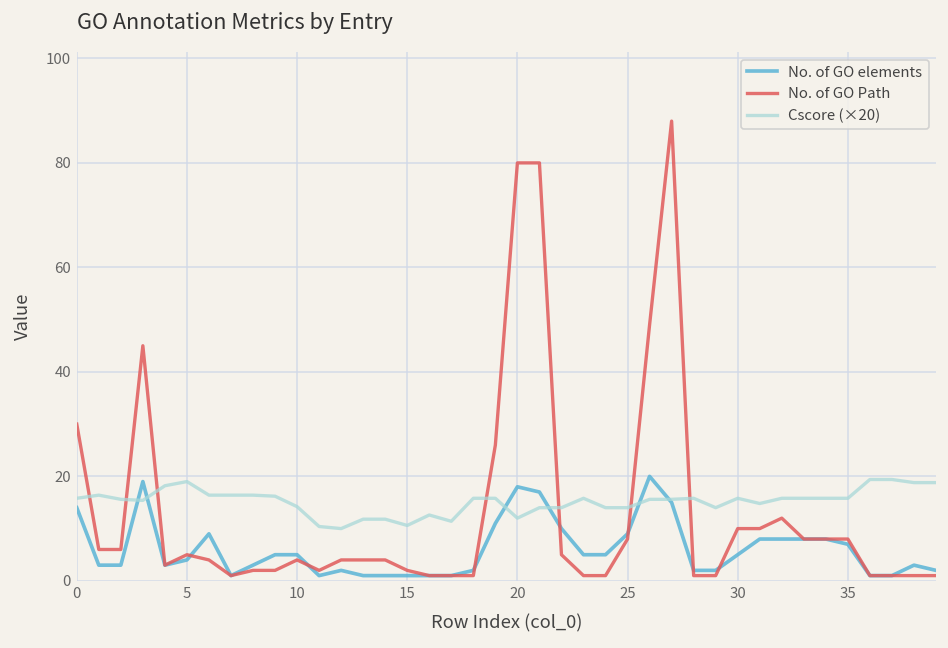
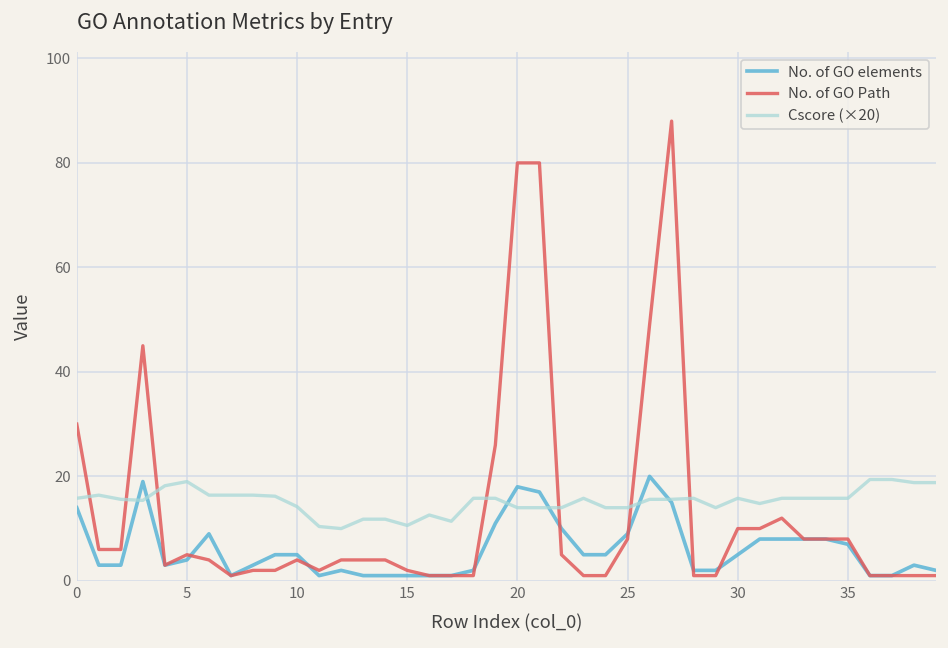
Cscore (×20), 20: 12 -> 14
